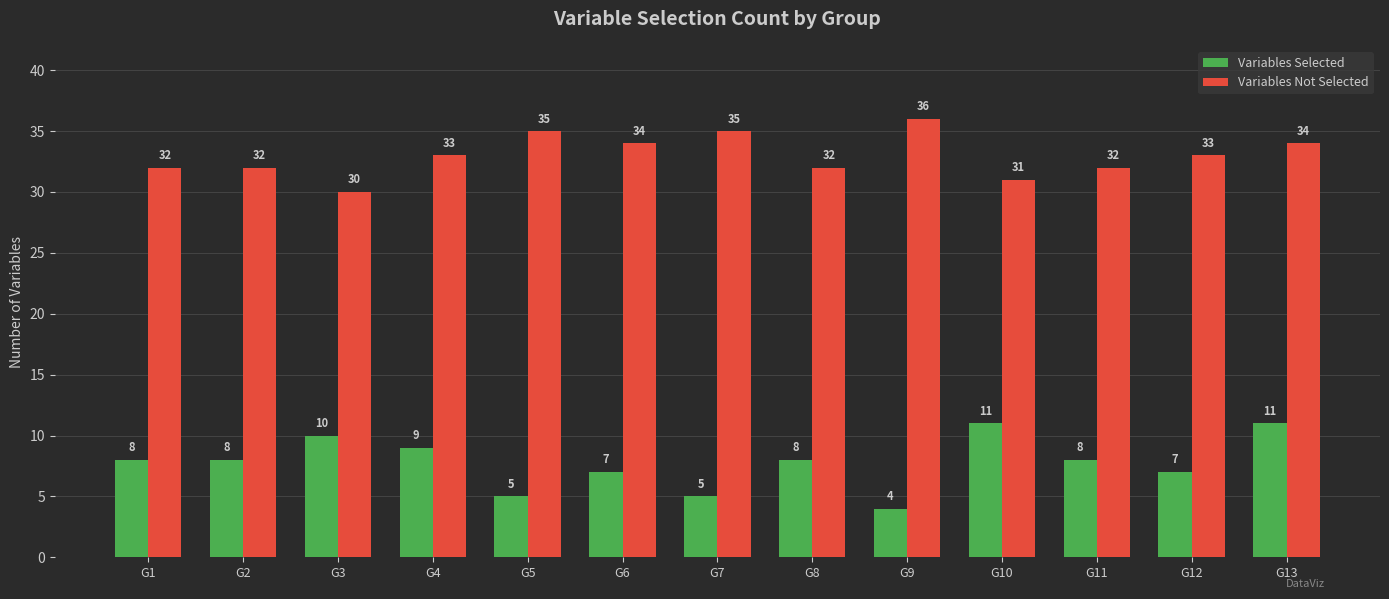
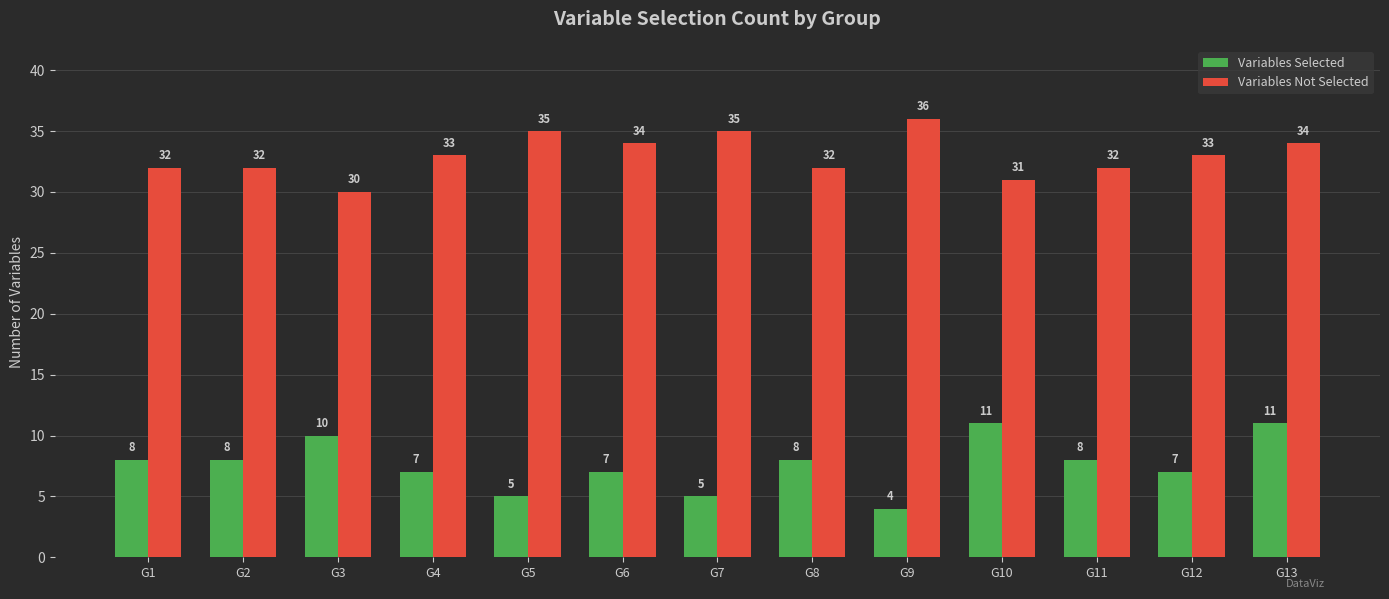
Variables Selected, G4: 9 -> 7
